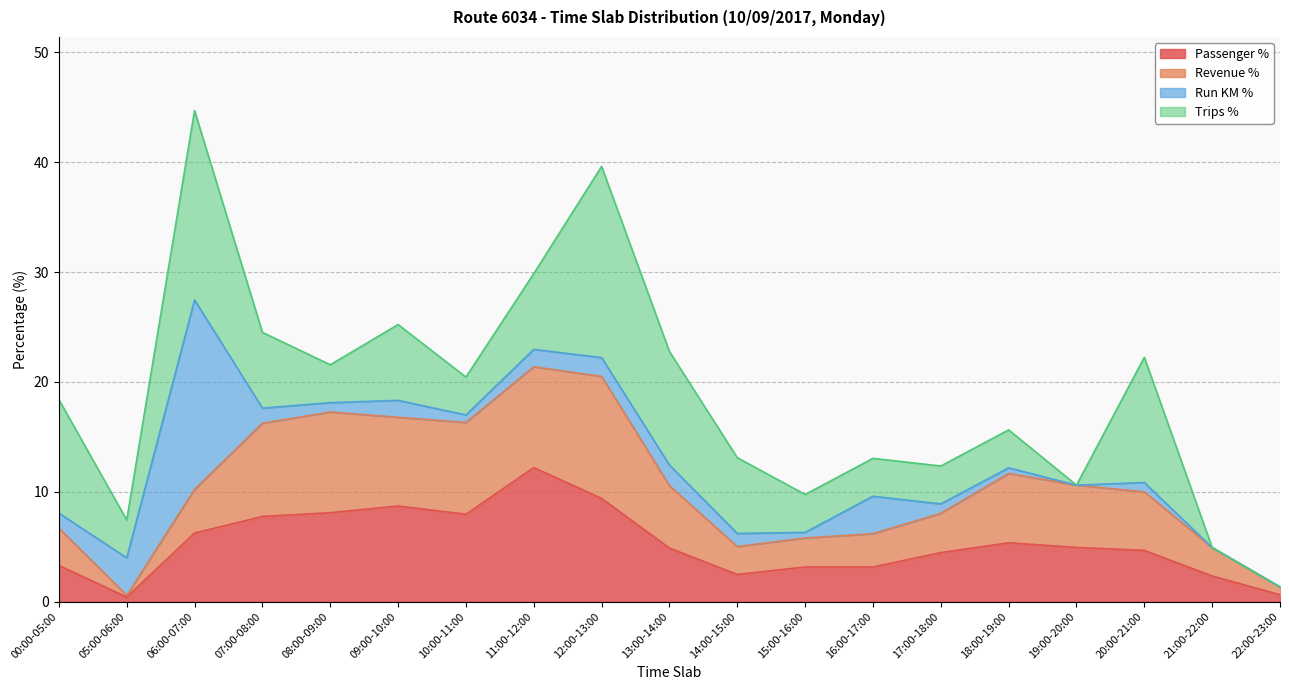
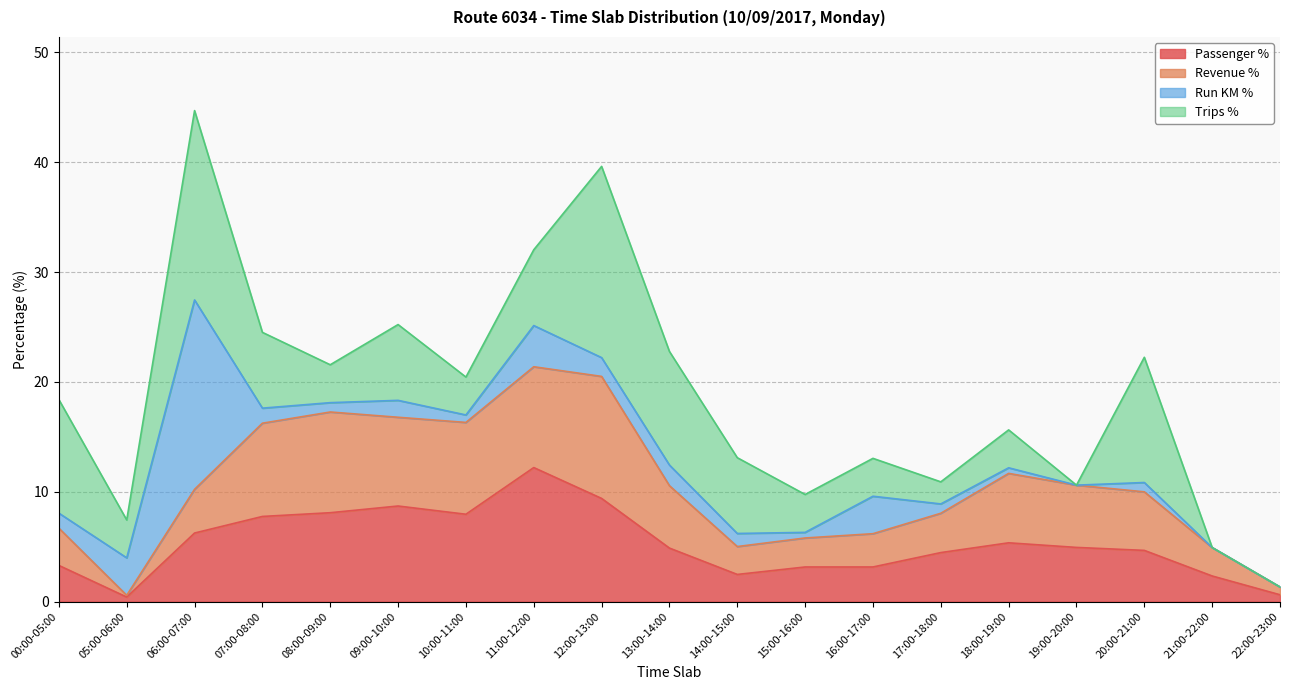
Run KM %, 11:00-12:00: 1.6 -> 3.8
Trips %, 17:00-18:00: 3.5 -> 2.0
